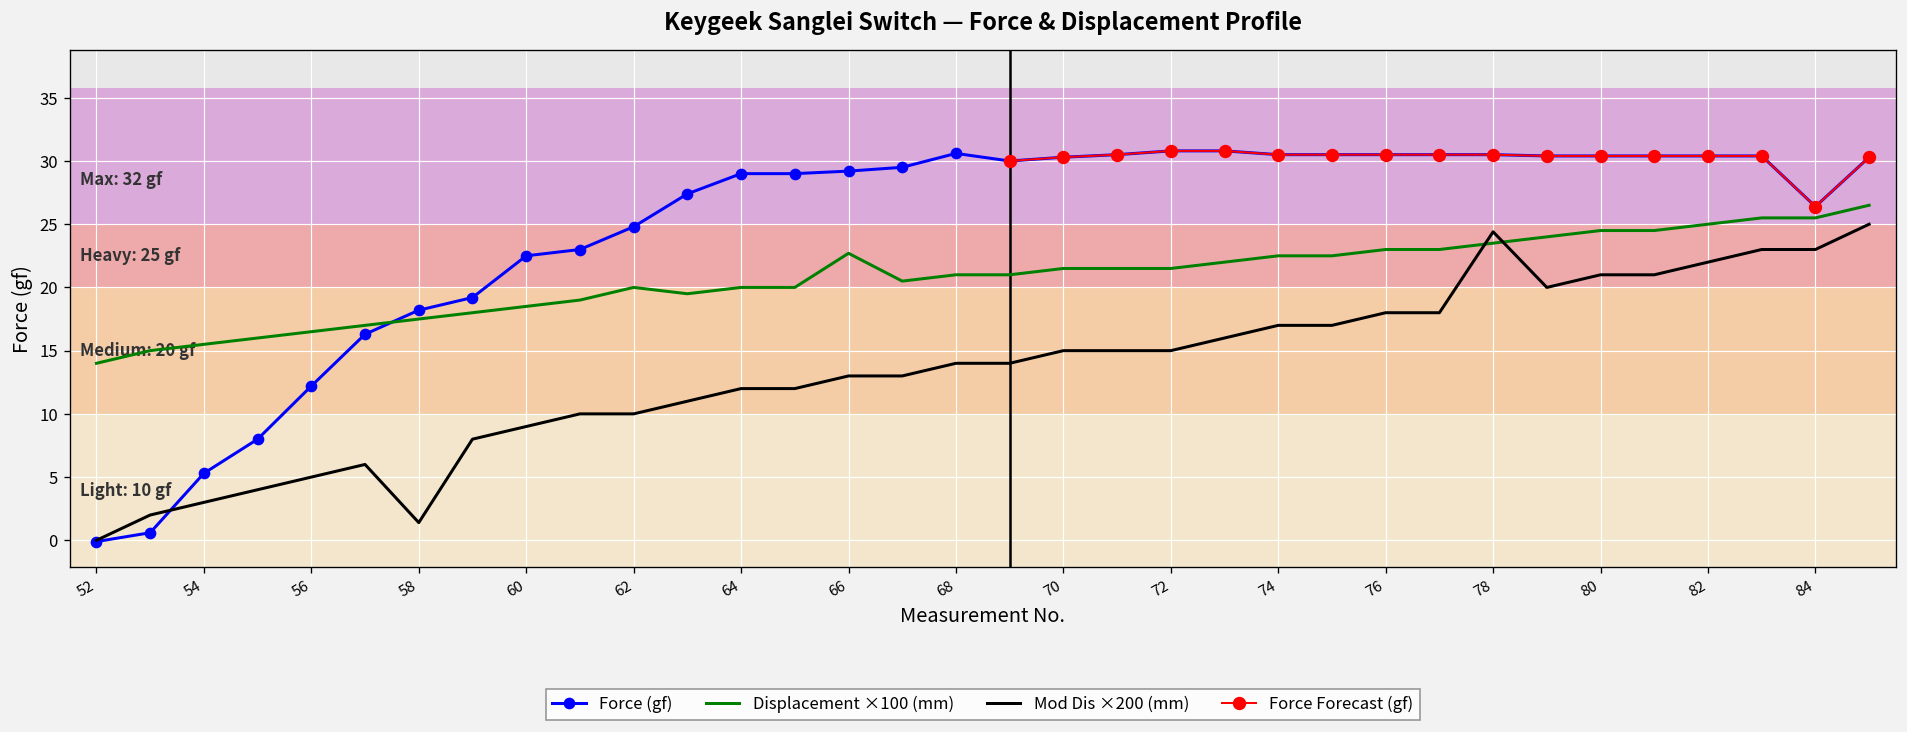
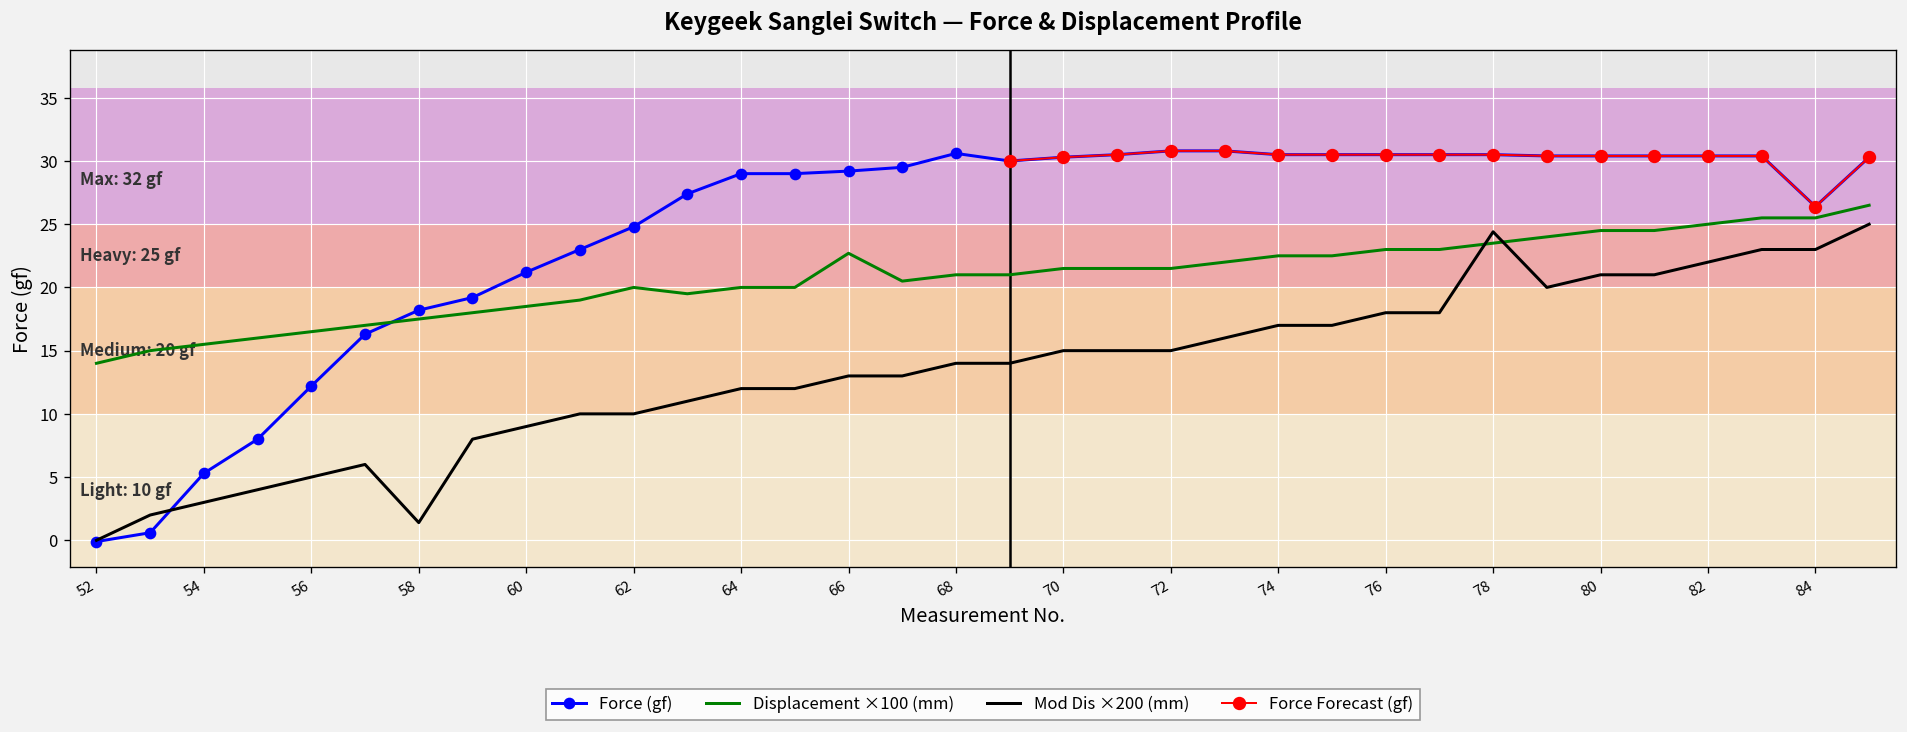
Force (gf), 60: 22.5 -> 21.2
